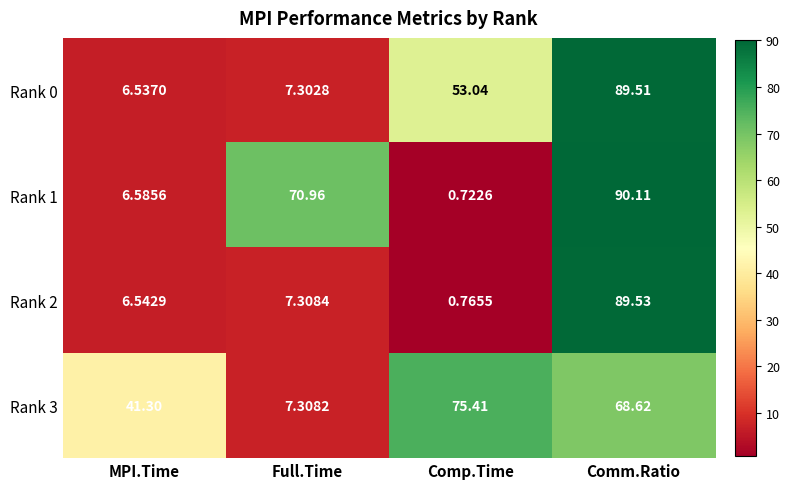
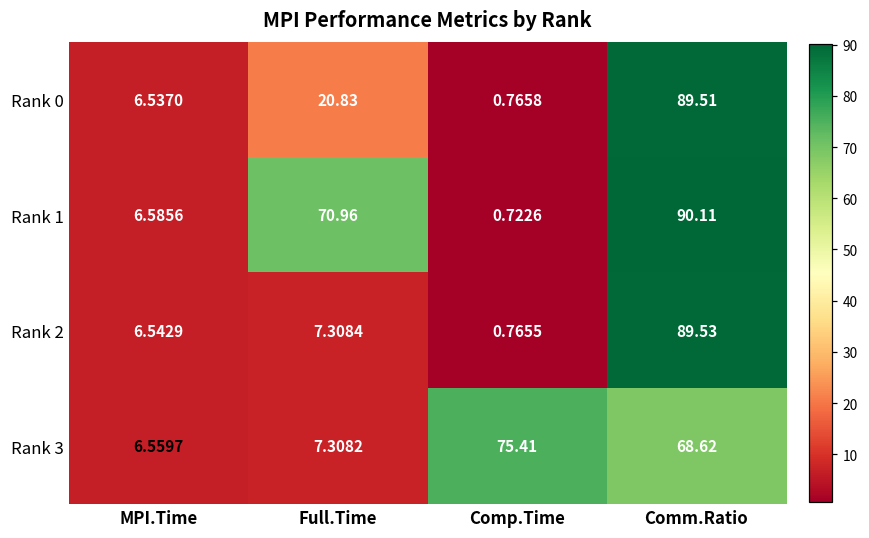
Rank 0, Full.Time: 7.3028 -> 20.83
Rank 0, Comp.Time: 53.04 -> 0.7658
Rank 3, MPI.Time: 41.30 -> 6.5597
